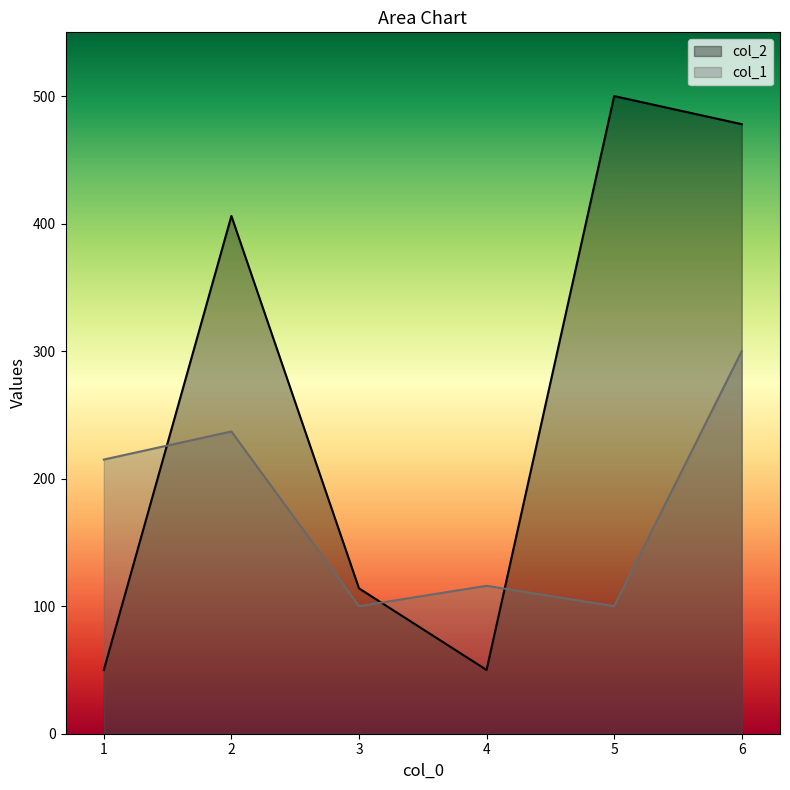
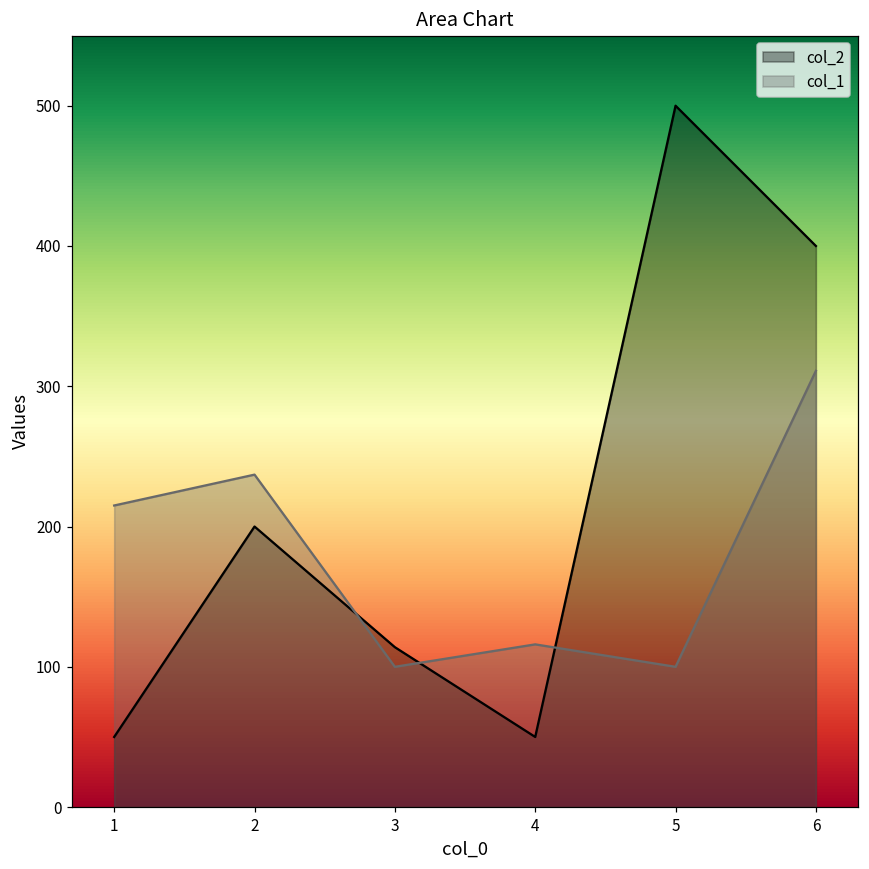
col_2, 2: 406 -> 200
col_2, 6: 478 -> 400
col_1, 6: 300 -> 311
